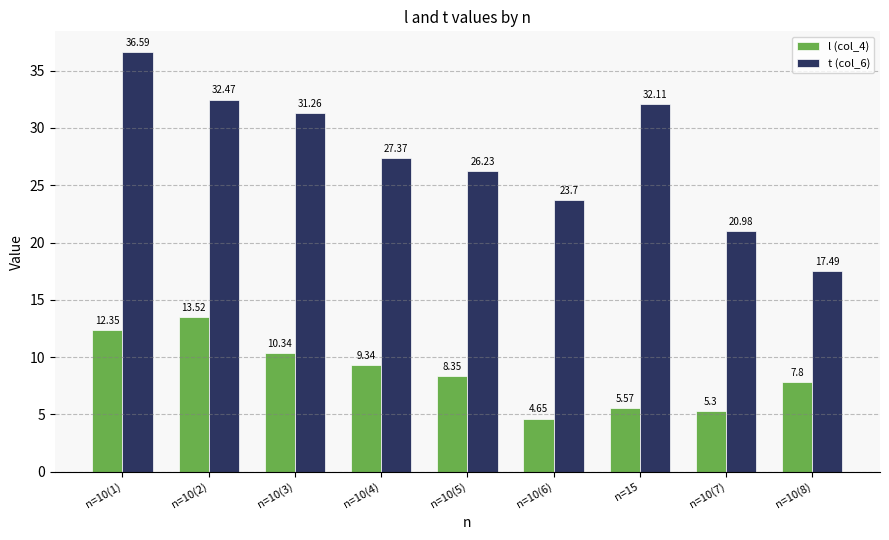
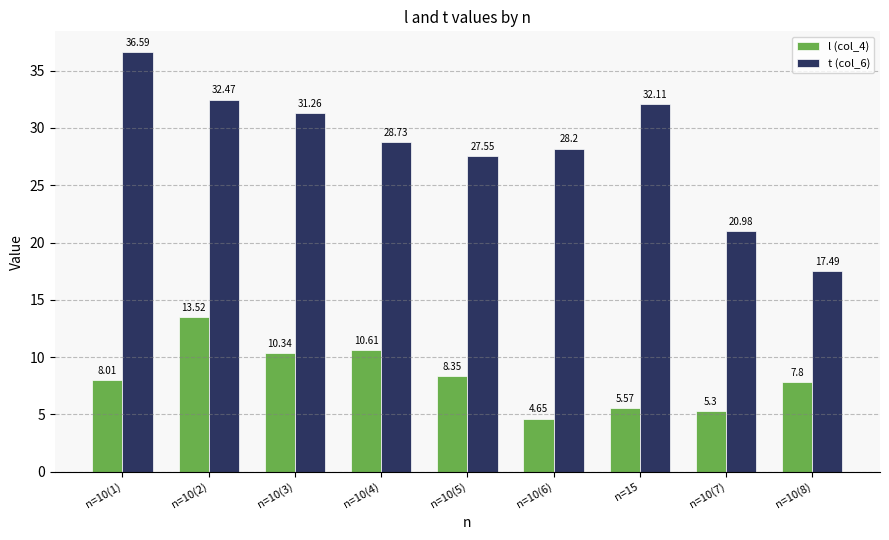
l (col_4), n=10(1): 12.35 -> 8.01
l (col_4), n=10(4): 9.34 -> 10.61
t (col_6), n=10(4): 27.37 -> 28.73
t (col_6), n=10(5): 26.23 -> 27.55
t (col_6), n=10(6): 23.7 -> 28.2
